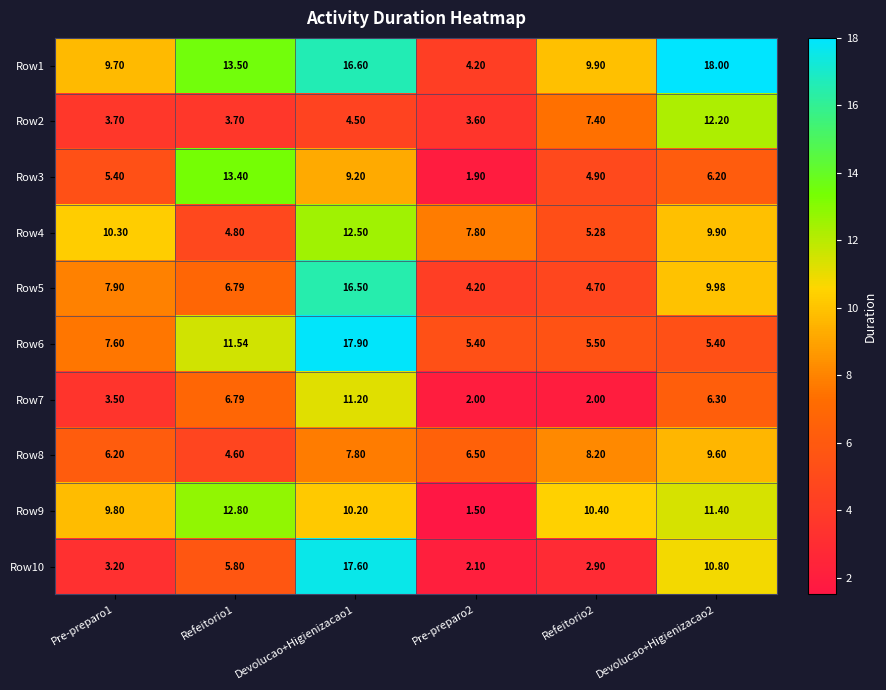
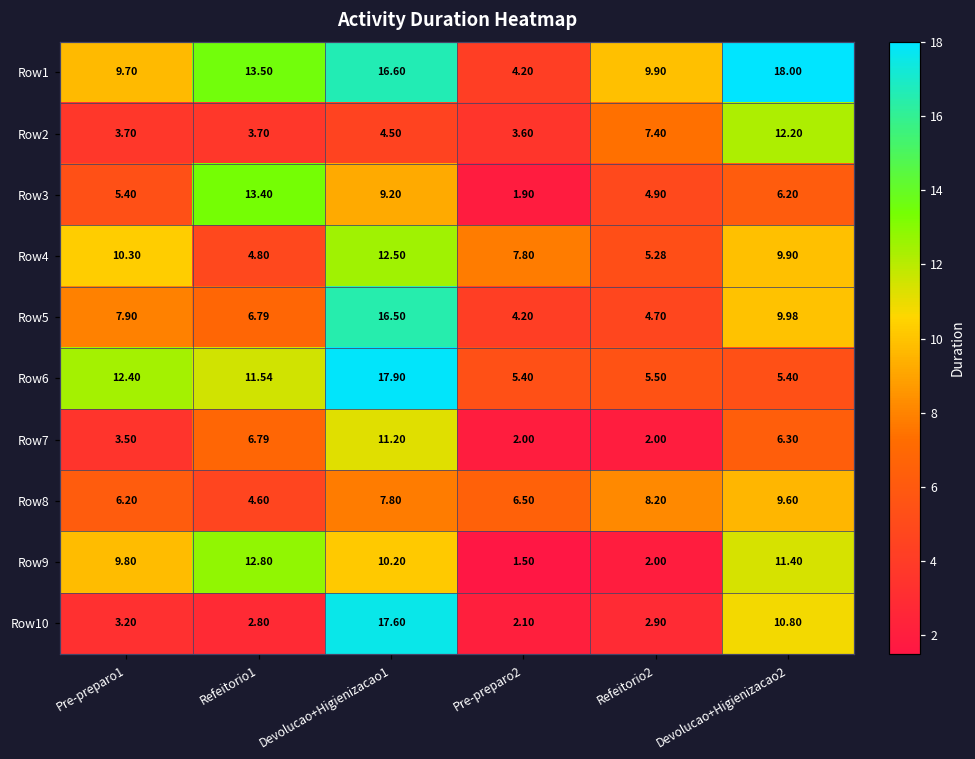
Row6, Pre-preparo1: 7.60 -> 12.40
Row9, Refeitorio2: 10.40 -> 2.00
Row10, Refeitorio1: 5.80 -> 2.80
